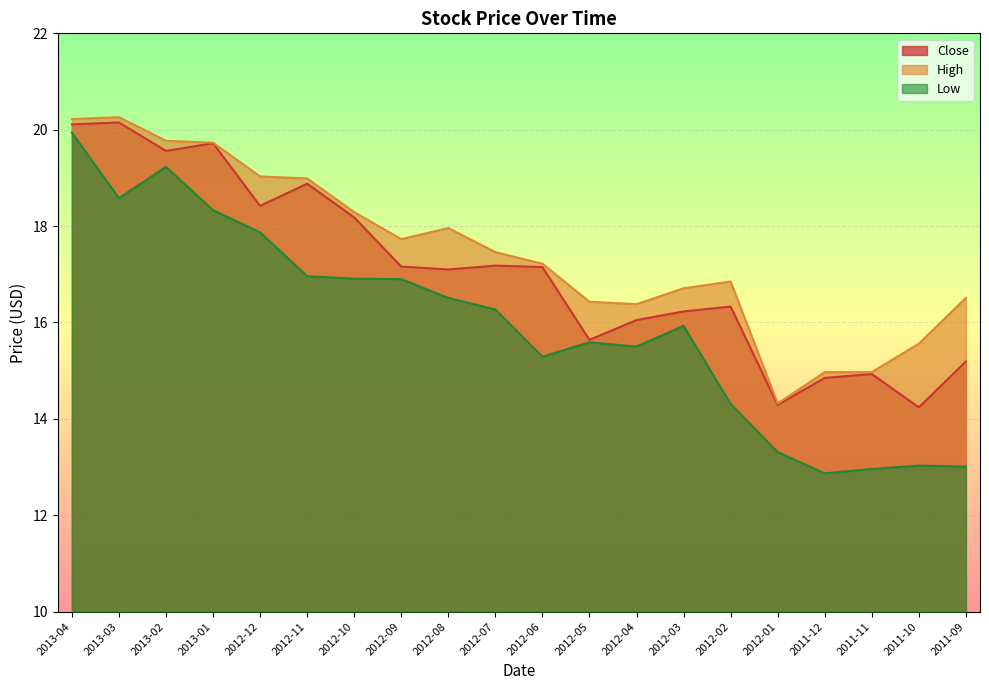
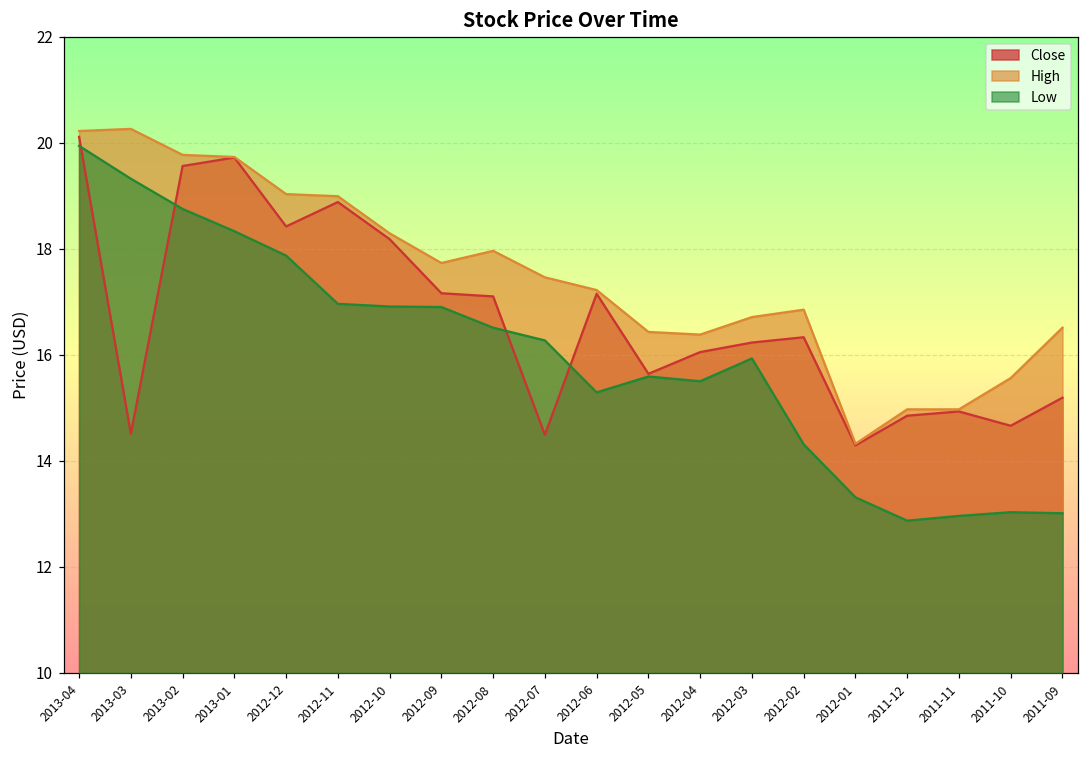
Close, 2013-03: 20.2 -> 14.5
Low, 2013-03: 18.6 -> 19.3
Low, 2013-02: 19.2 -> 18.8
Close, 2012-07: 17.2 -> 14.5
Close, 2011-10: 14.2 -> 14.7
